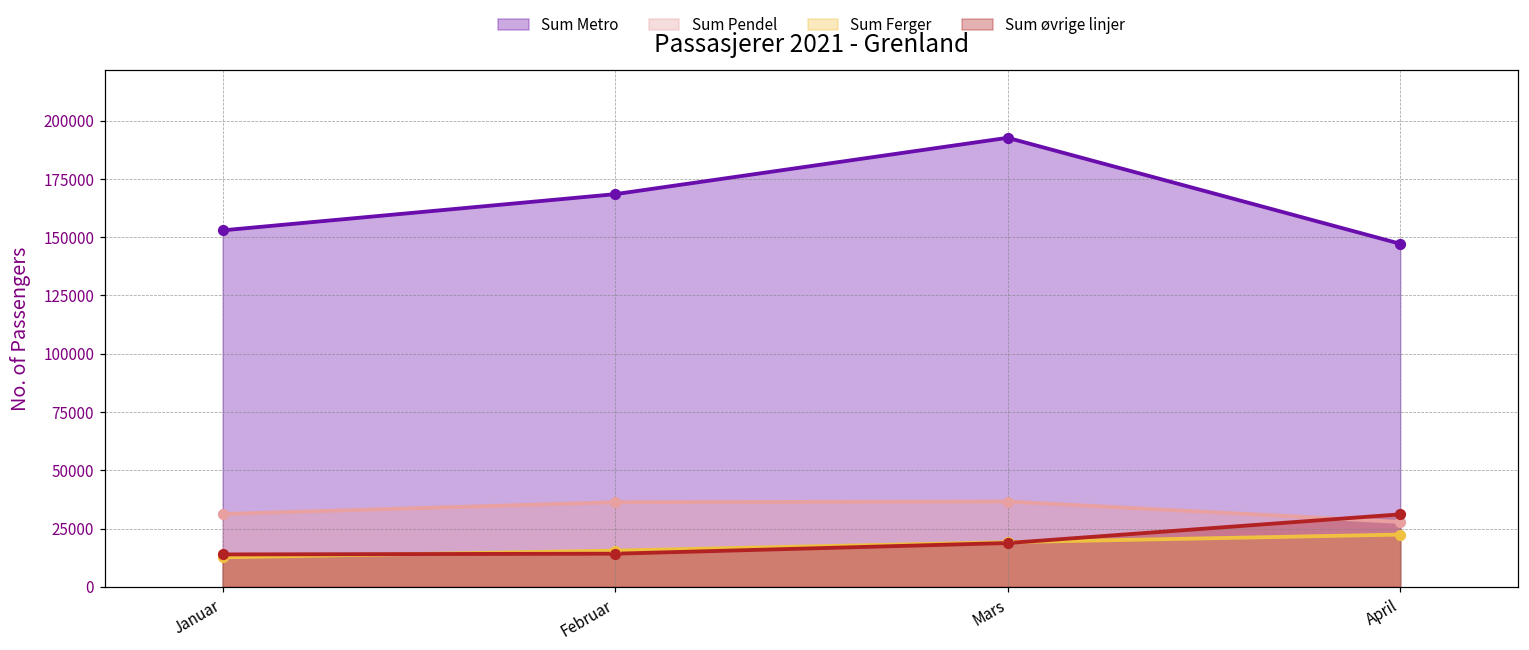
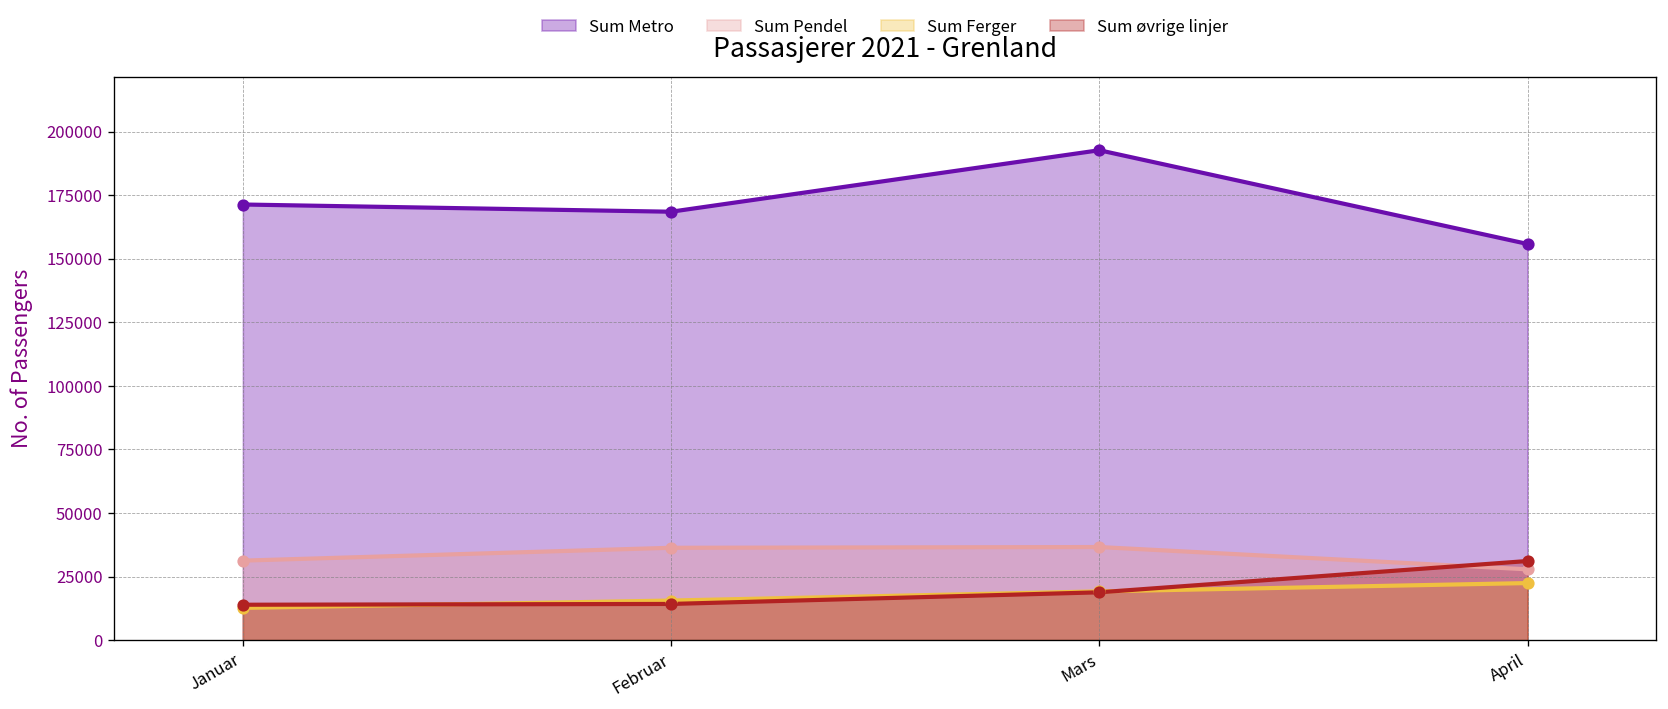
Sum Metro, Januar: 153000 -> 171000
Sum Metro, April: 147000 -> 156000
